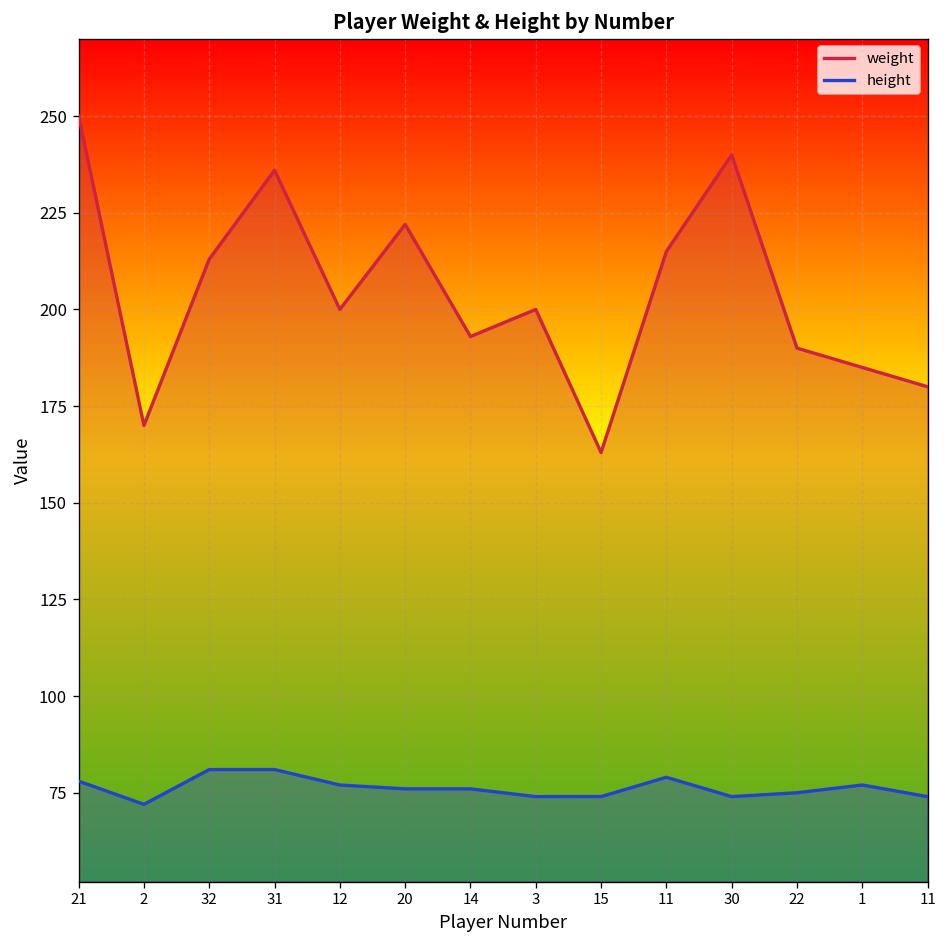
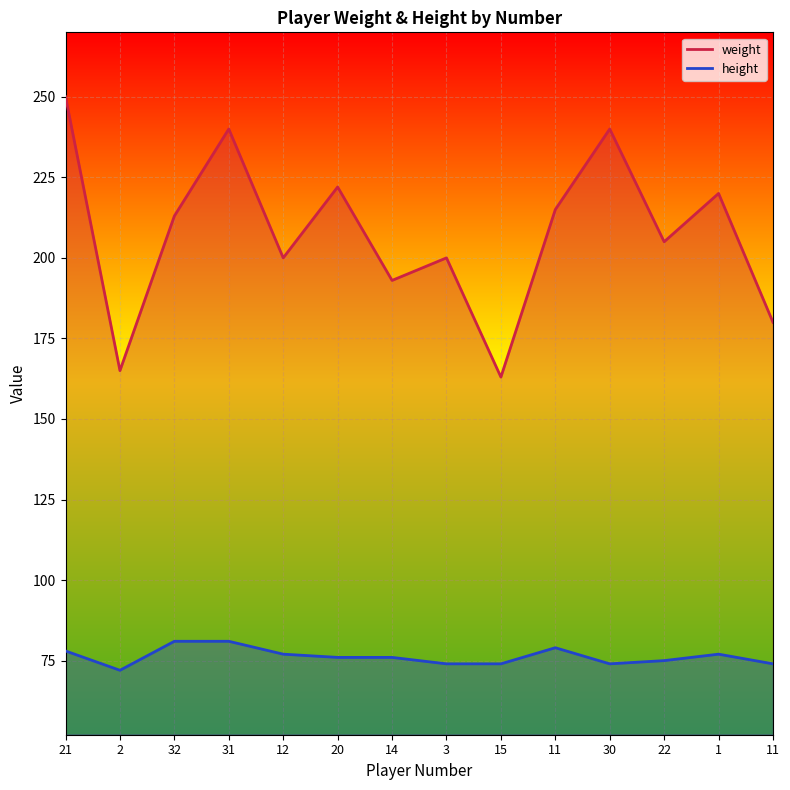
weight, 2: 170 -> 165
weight, 31: 236 -> 240
weight, 22: 190 -> 205
weight, 1: 185 -> 220
